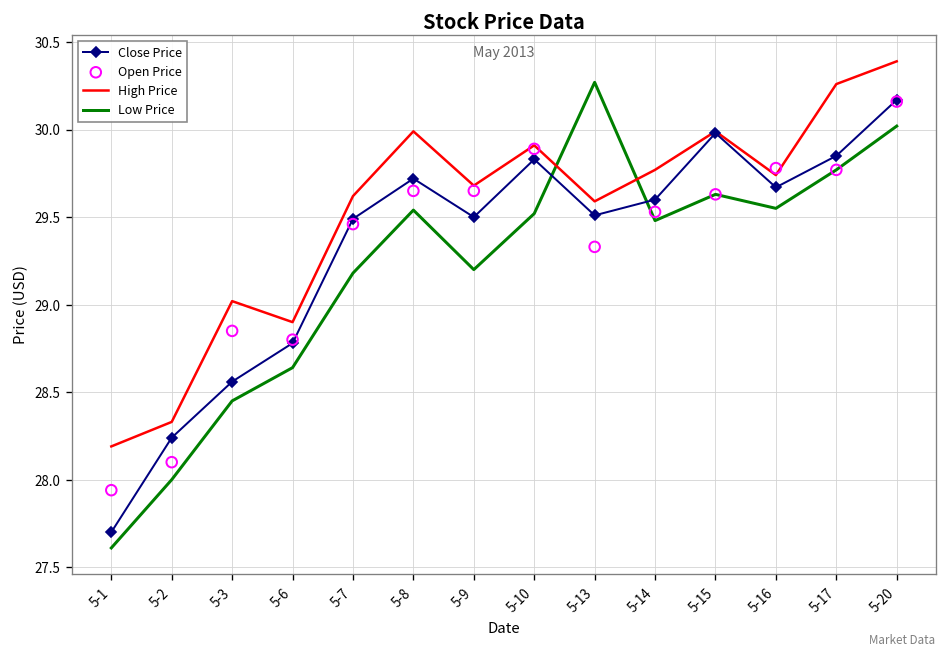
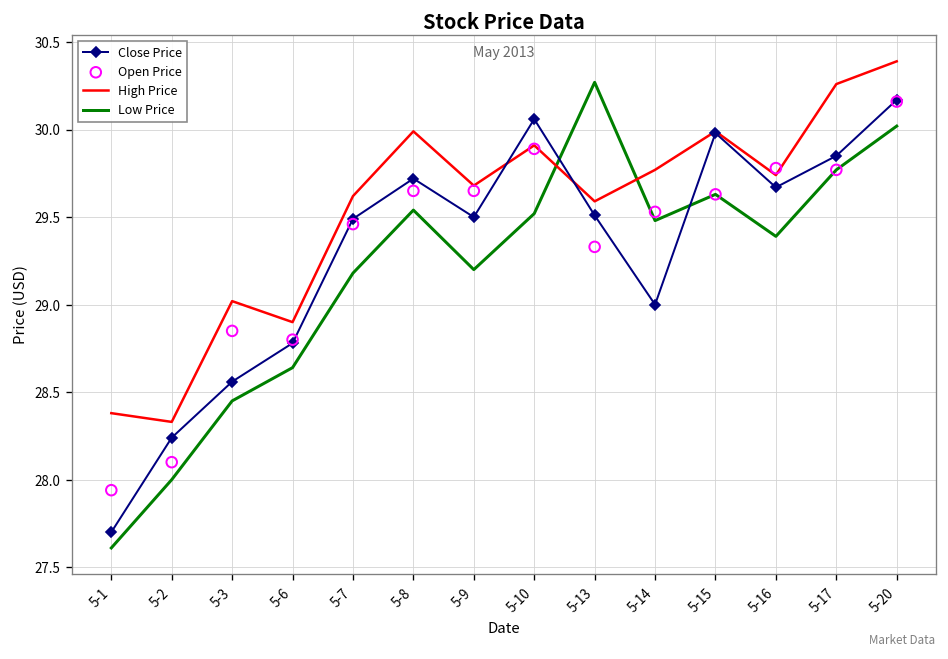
High Price, 5-1: 28.19 -> 28.38
Close Price, 5-10: 29.83 -> 30.06
Close Price, 5-14: 29.6 -> 29.0
Low Price, 5-16: 29.55 -> 29.39
